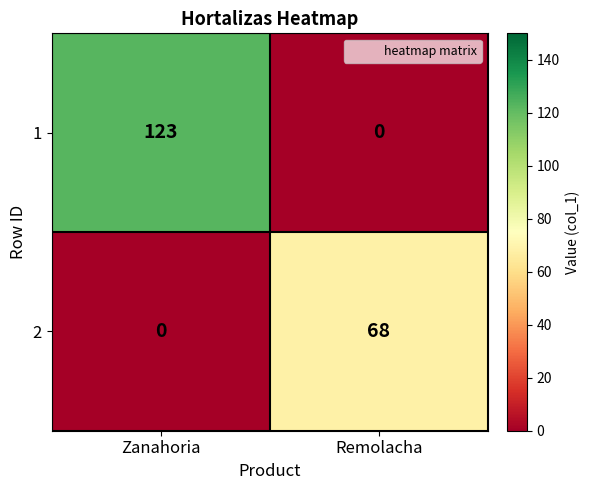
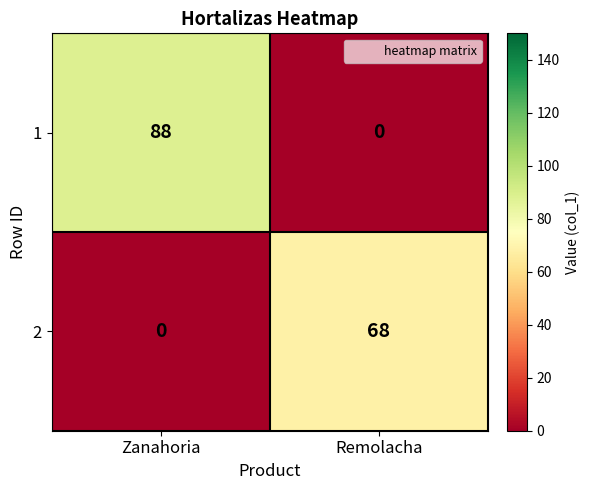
1, Zanahoria: 123 -> 88
